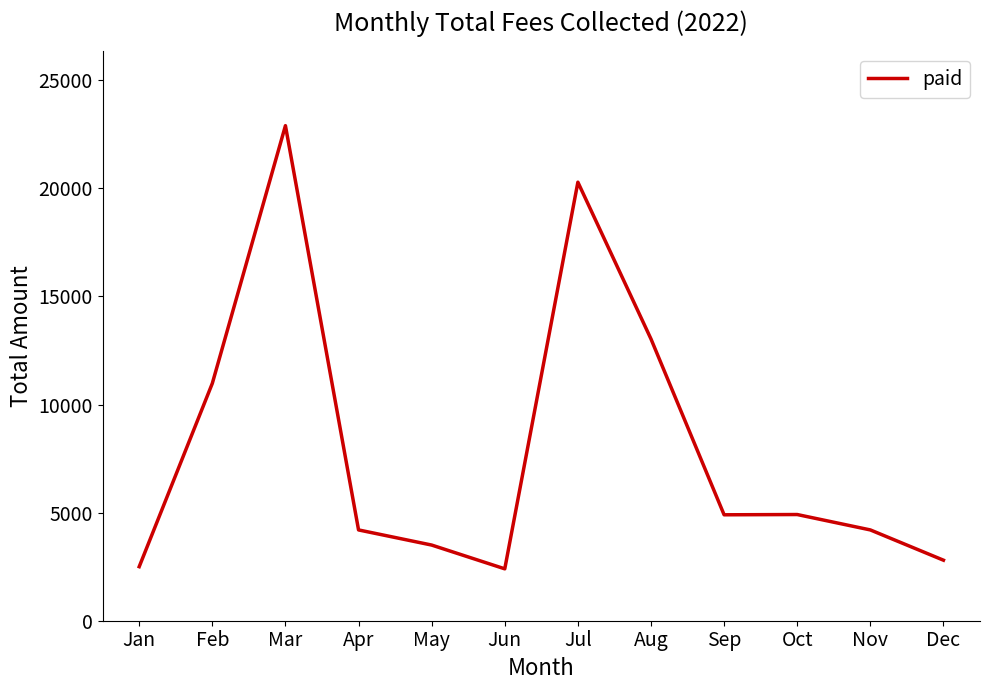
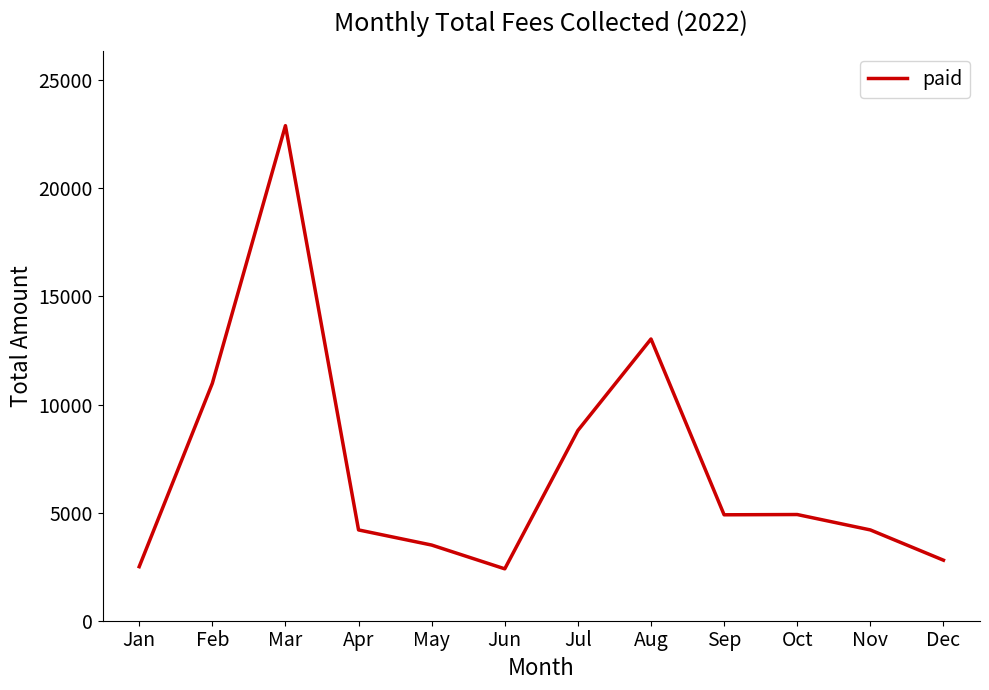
Jul: 20300 -> 8800
